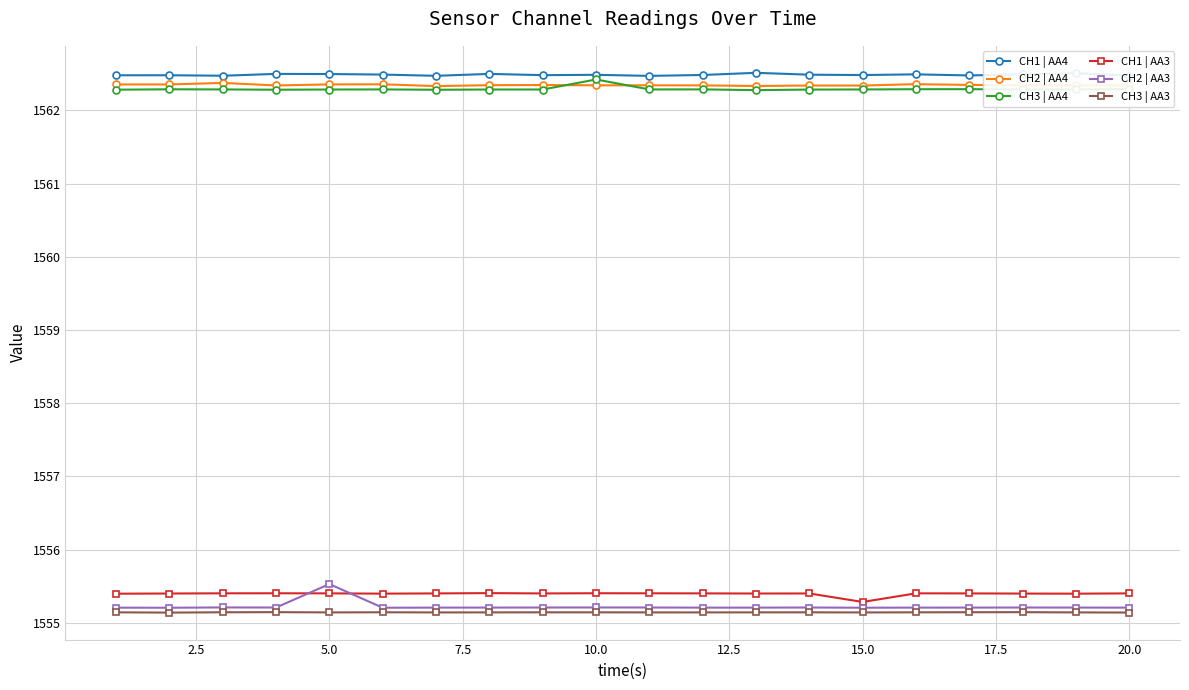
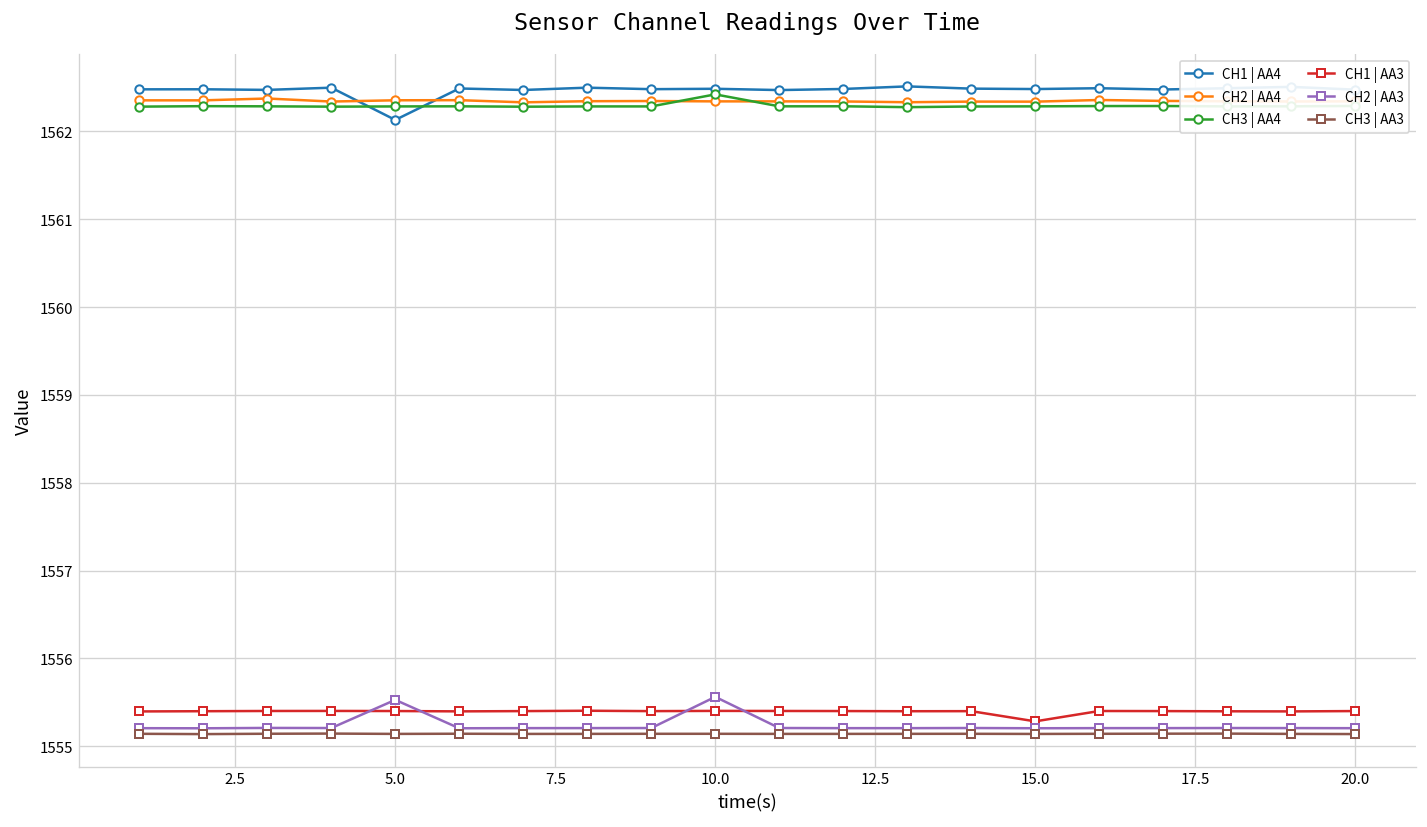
CH1 | AA4, 5.0: 1562.5 -> 1562.1
CH2 | AA3, 10.0: 1555.2 -> 1555.6
